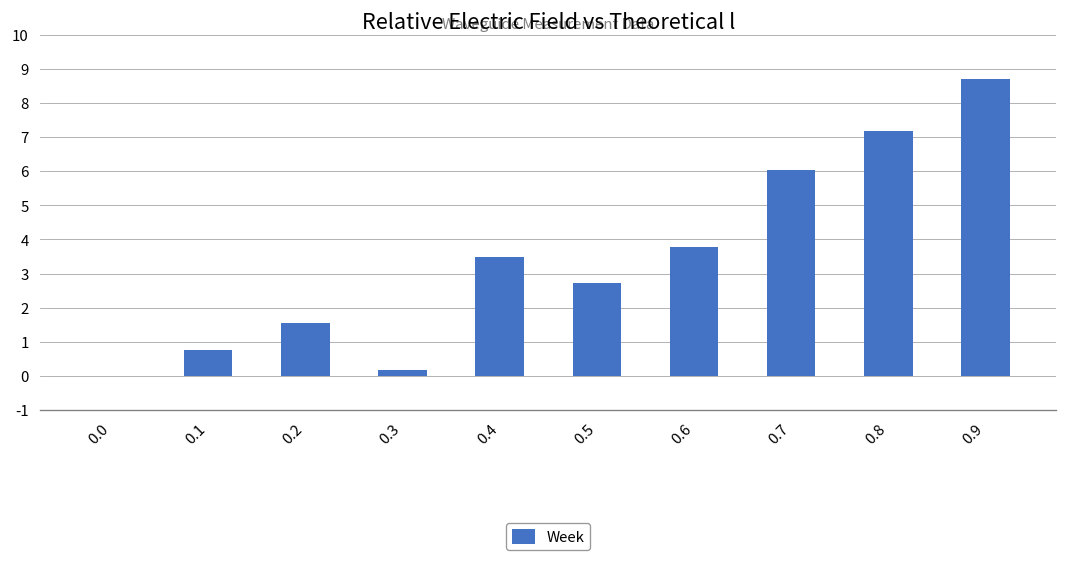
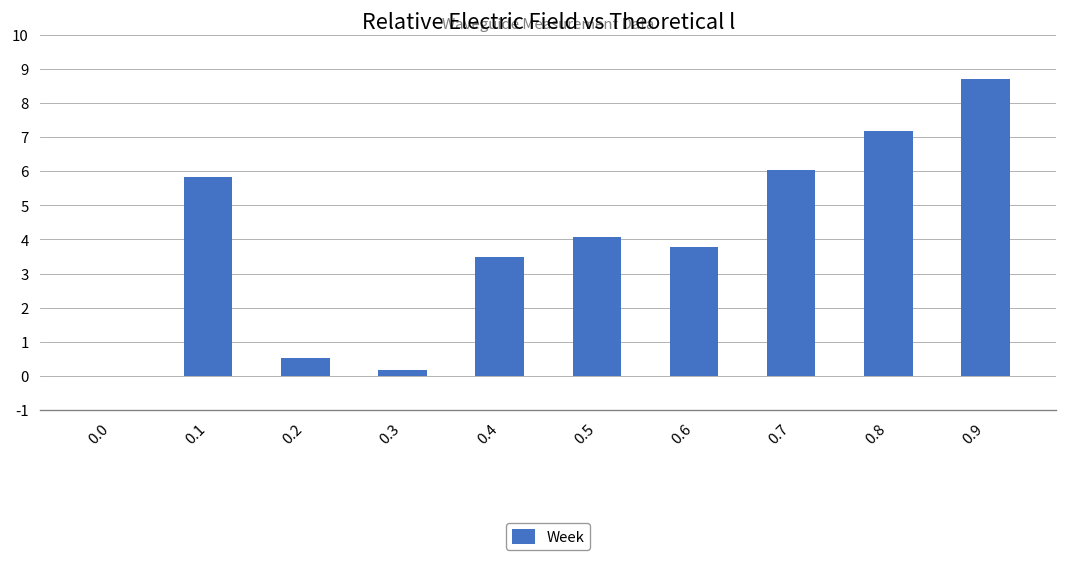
0.1: 0.8 -> 5.8
0.2: 1.6 -> 0.5
0.5: 2.7 -> 4.1
